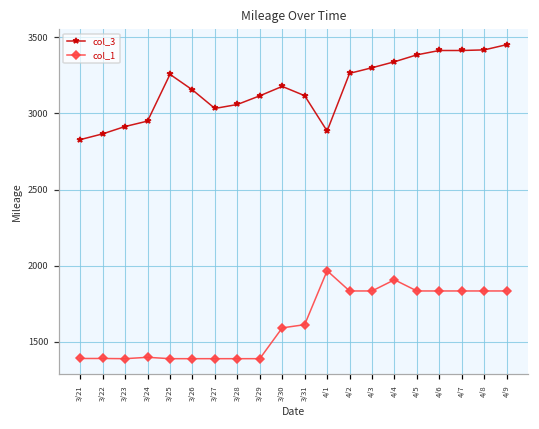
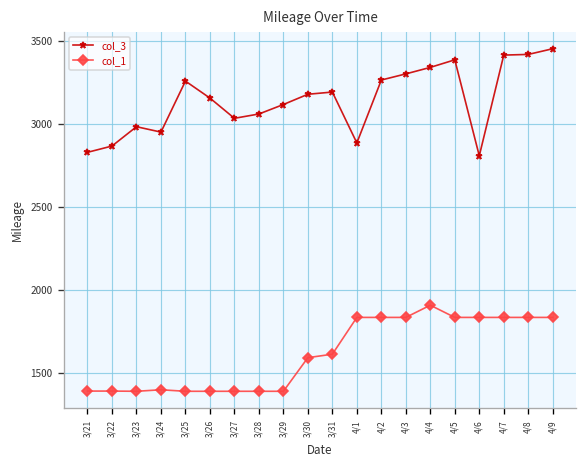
col_3, 3/23: 2910 -> 2980
col_3, 3/31: 3120 -> 3190
col_1, 4/1: 1970 -> 1830
col_3, 4/6: 3410 -> 2810
